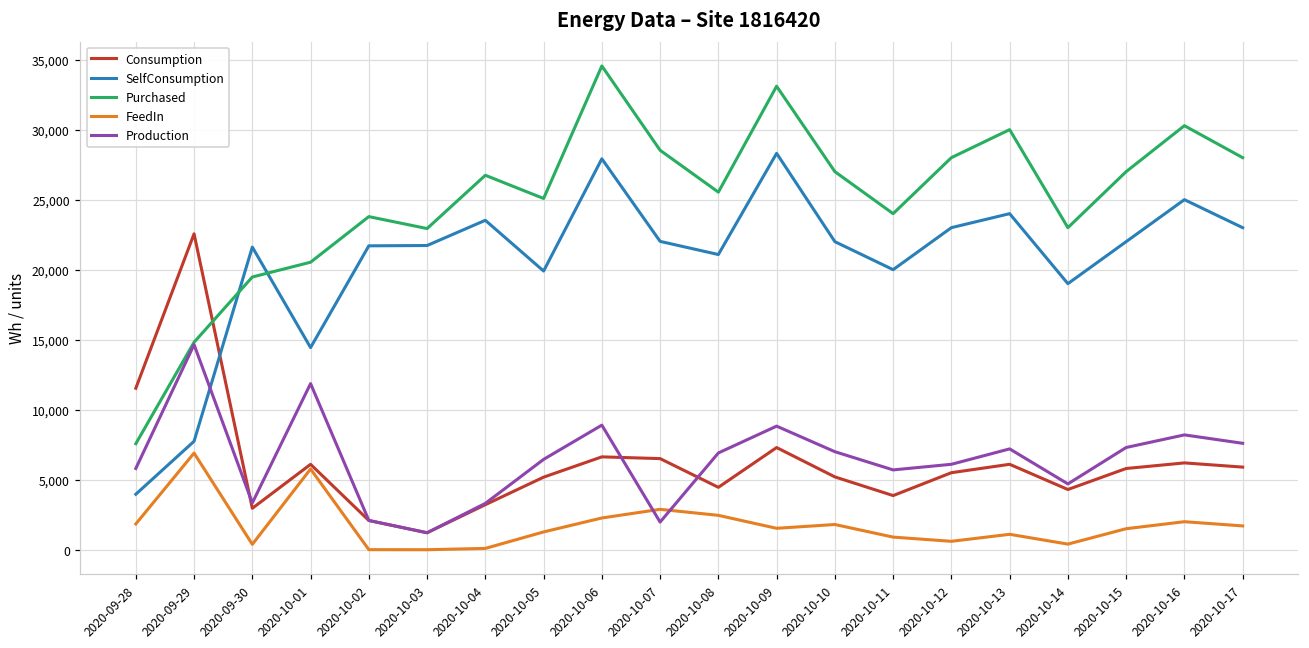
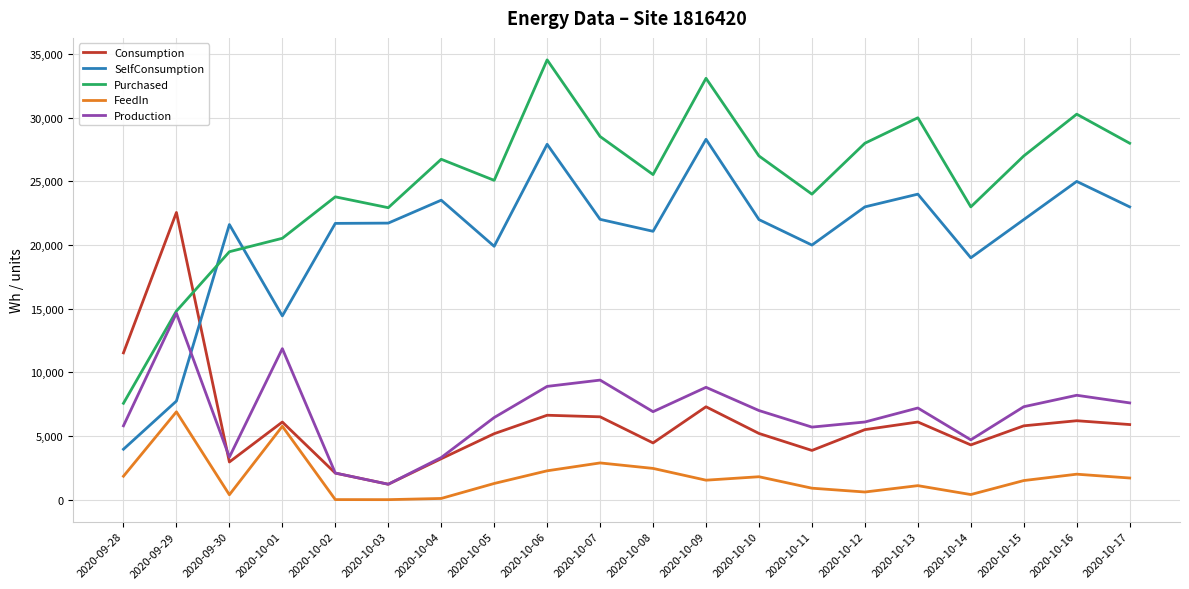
Production, 2020-10-07: 2,000 -> 9,400
